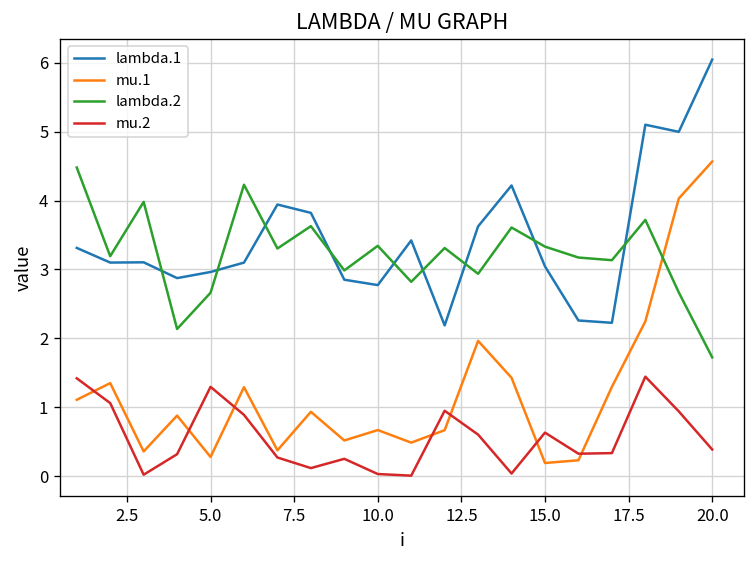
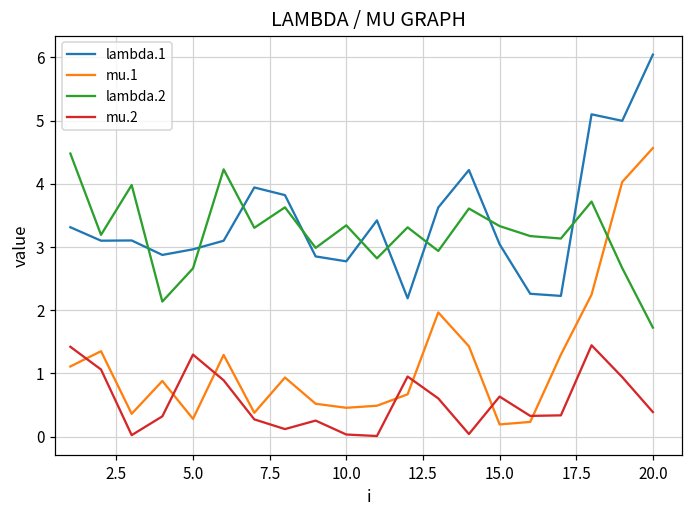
mu.1, 10.0: 0.7 -> 0.5
